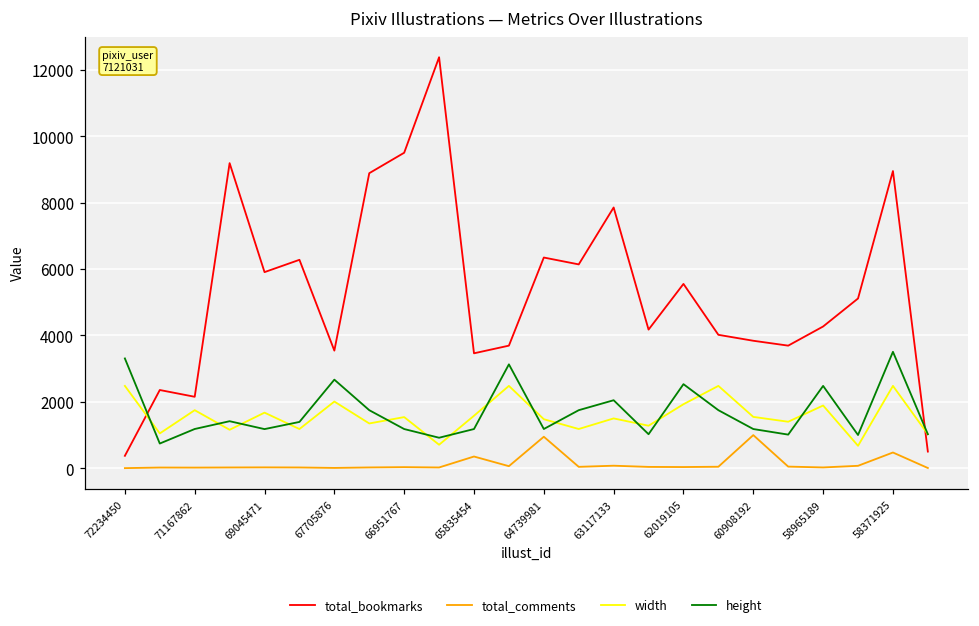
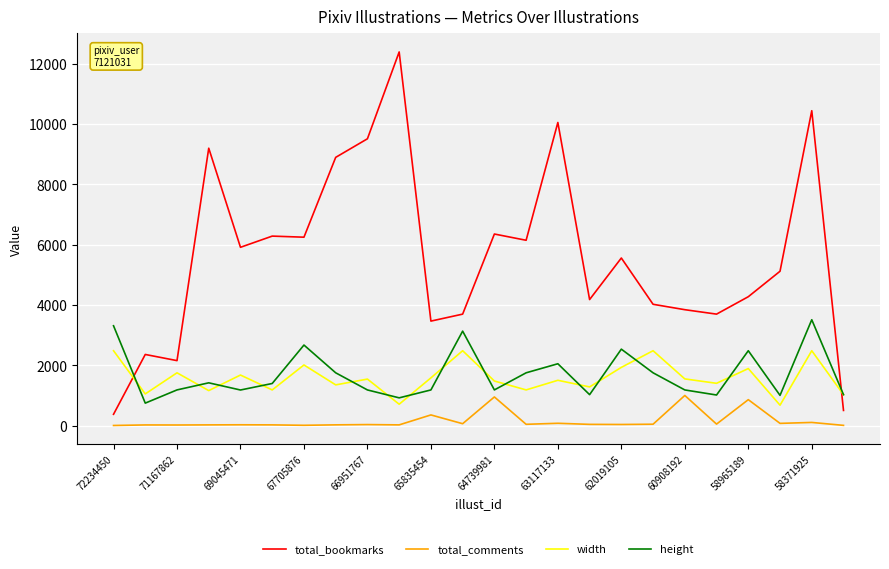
total_bookmarks, 67705876: 3500 -> 6200
total_bookmarks, 63117133: 7900 -> 10000
total_comments, 58965189: 0 -> 900
total_bookmarks, 58371925: 9000 -> 10400
total_comments, 58371925: 500 -> 100
